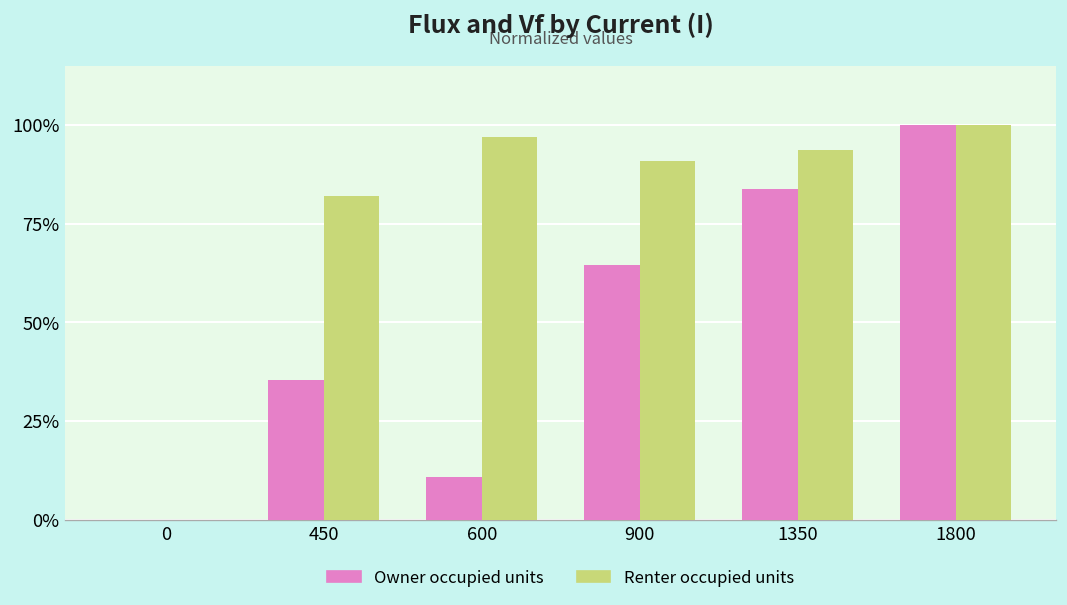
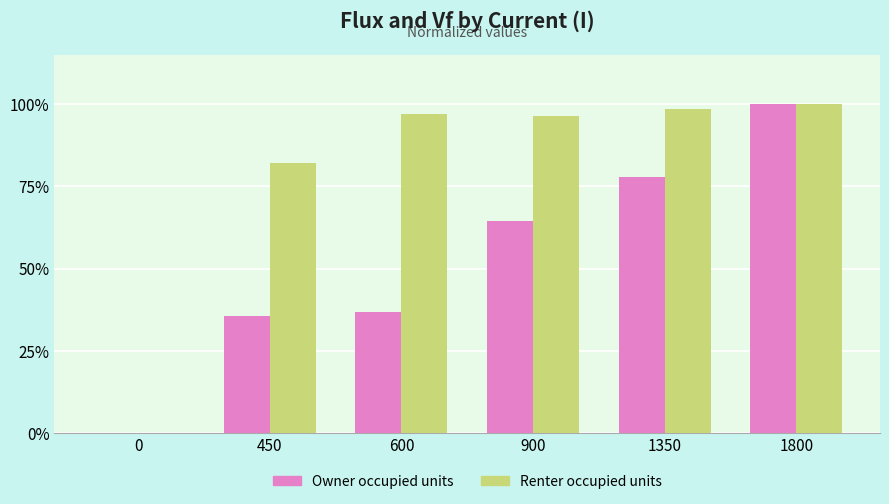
Owner occupied units, 600: 11% -> 37%
Renter occupied units, 900: 91% -> 96%
Owner occupied units, 1350: 84% -> 78%
Renter occupied units, 1350: 94% -> 99%
